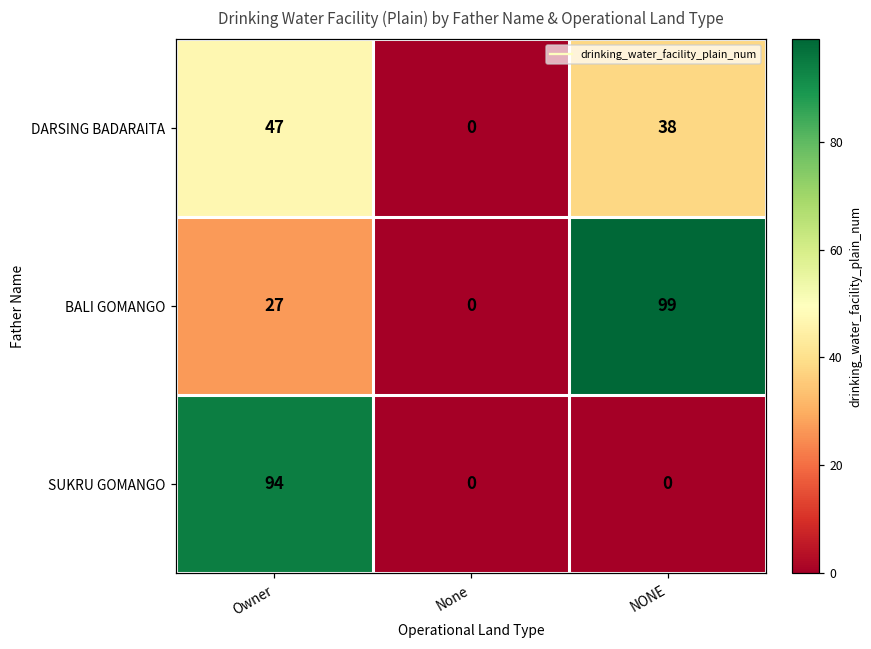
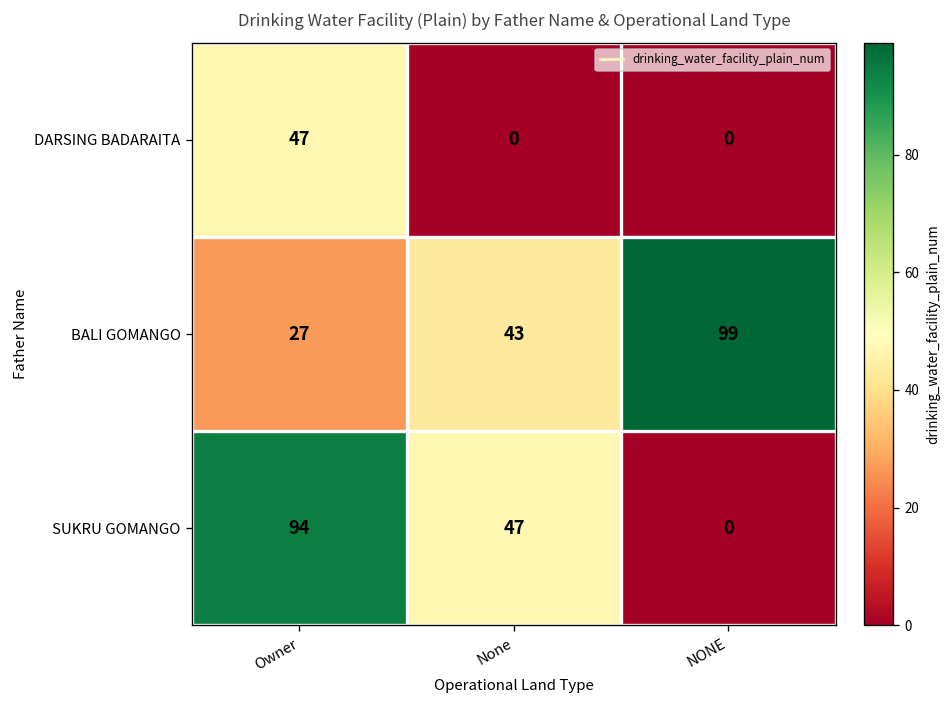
DARSING BADARAITA, NONE: 38 -> 0
BALI GOMANGO, None: 0 -> 43
SUKRU GOMANGO, None: 0 -> 47
